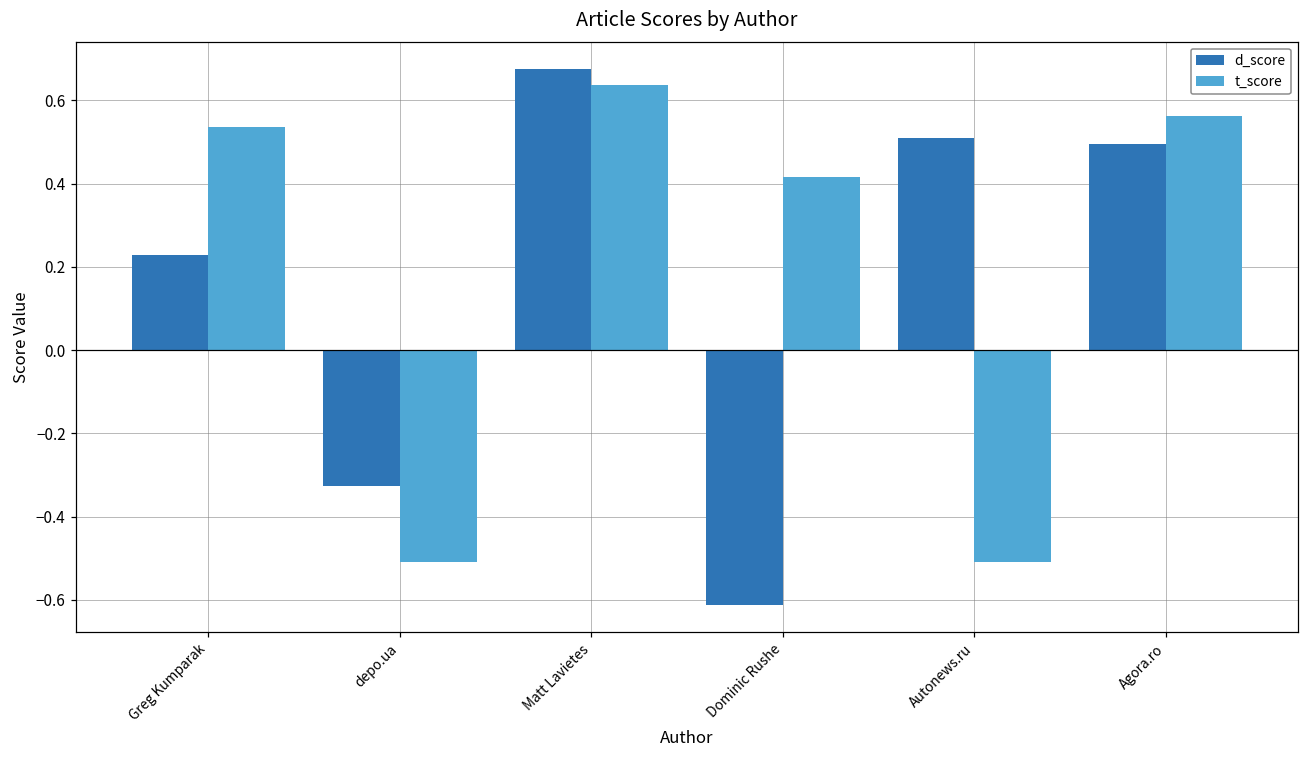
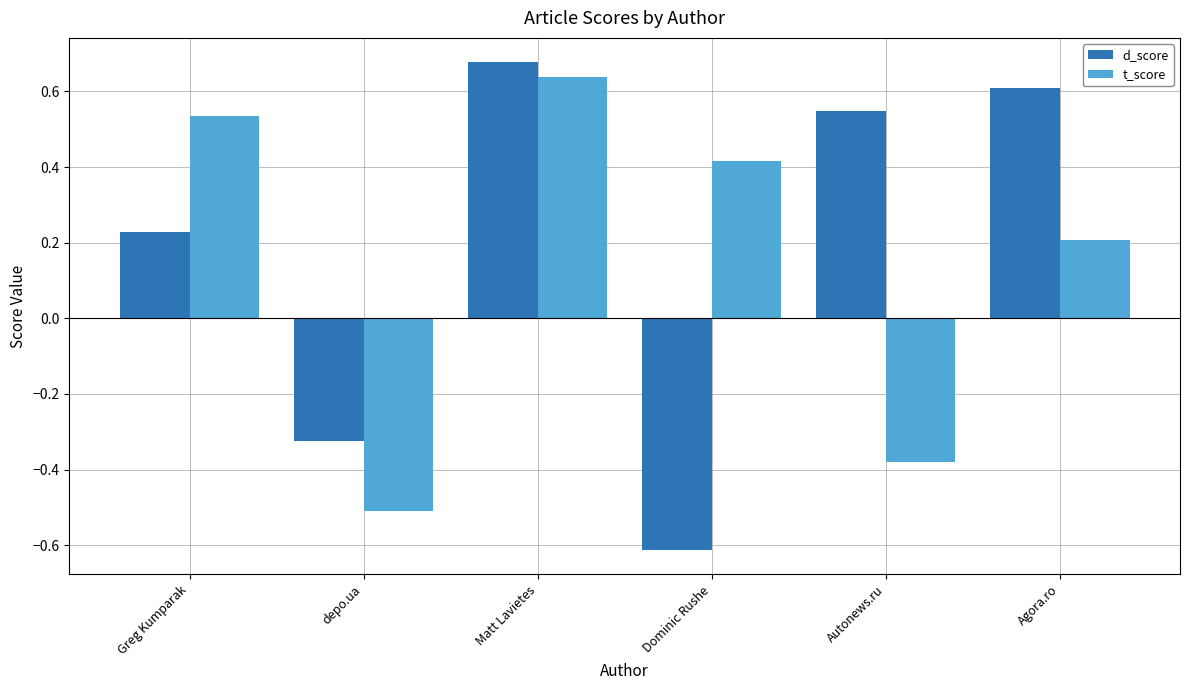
d_score, Autonews.ru: 0.51 -> 0.55
t_score, Autonews.ru: -0.51 -> -0.38
d_score, Agora.ro: 0.50 -> 0.61
t_score, Agora.ro: 0.56 -> 0.21
